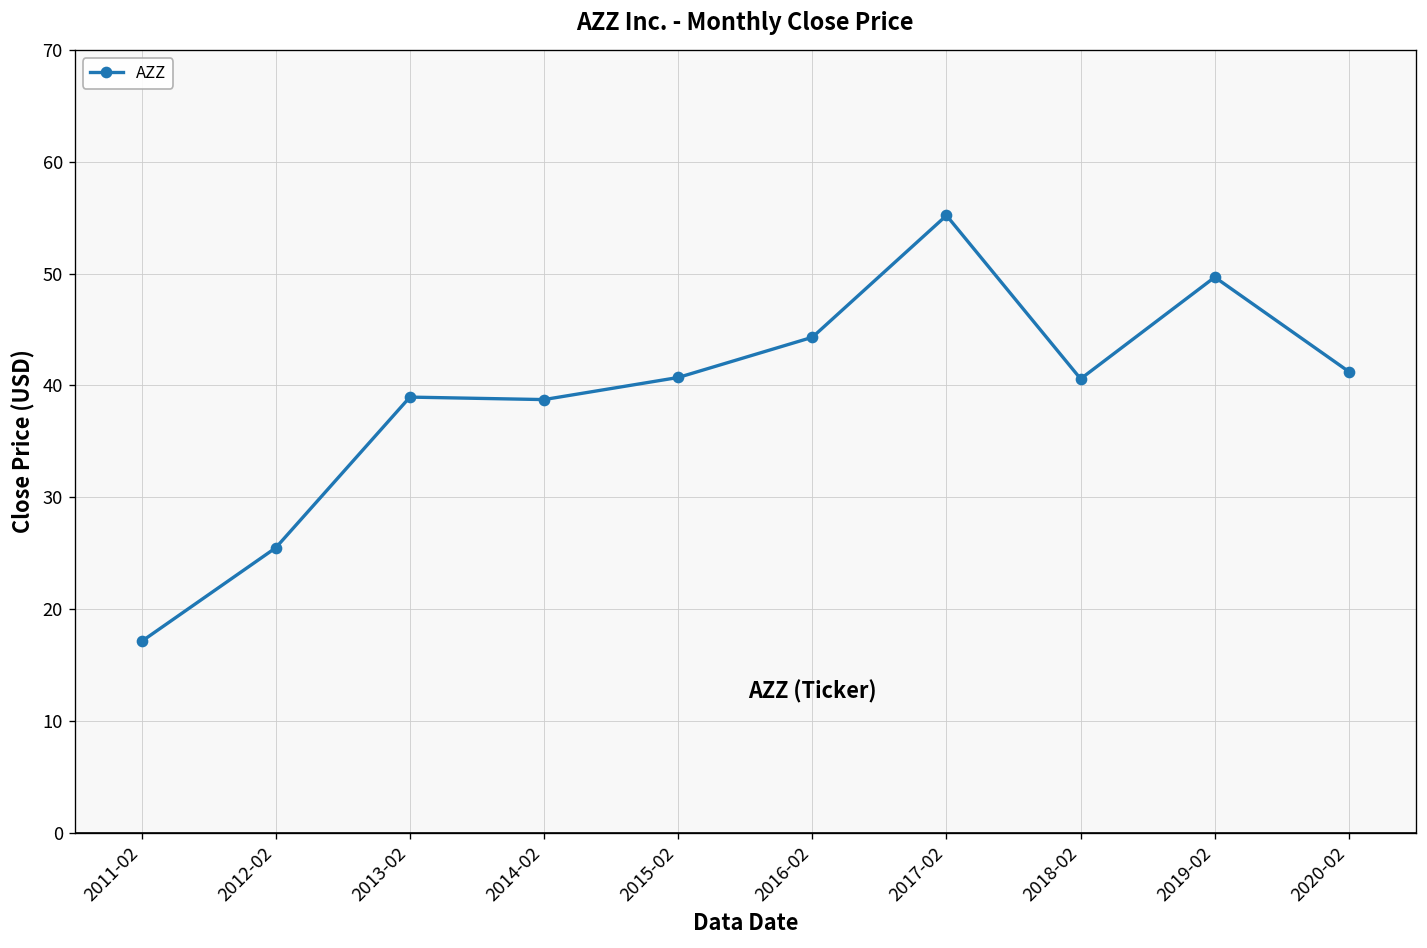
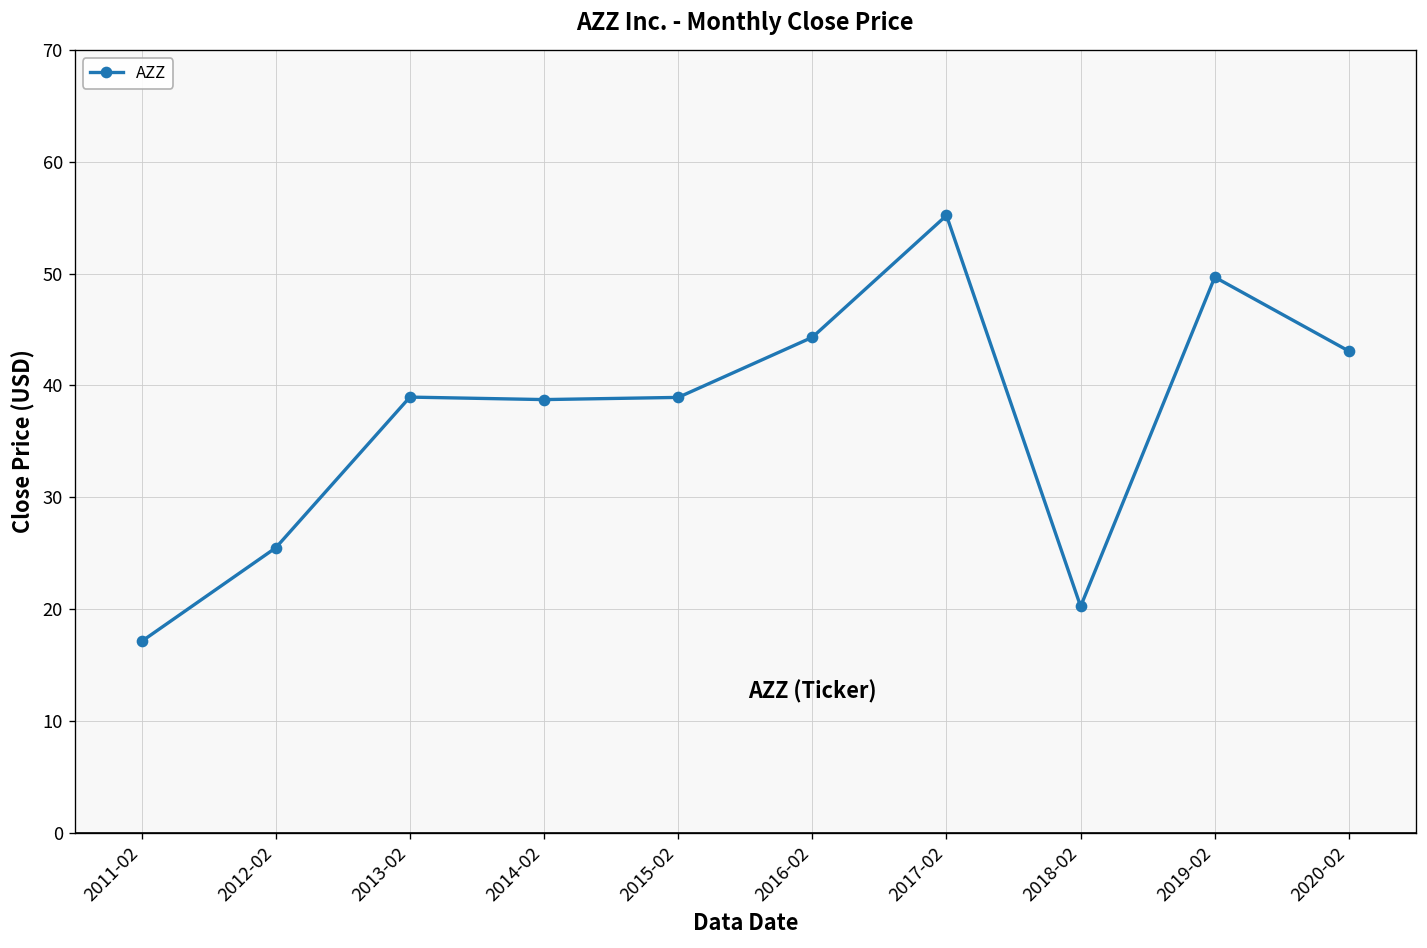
2015-02: 41 -> 39
2018-02: 41 -> 20
2020-02: 41 -> 43
